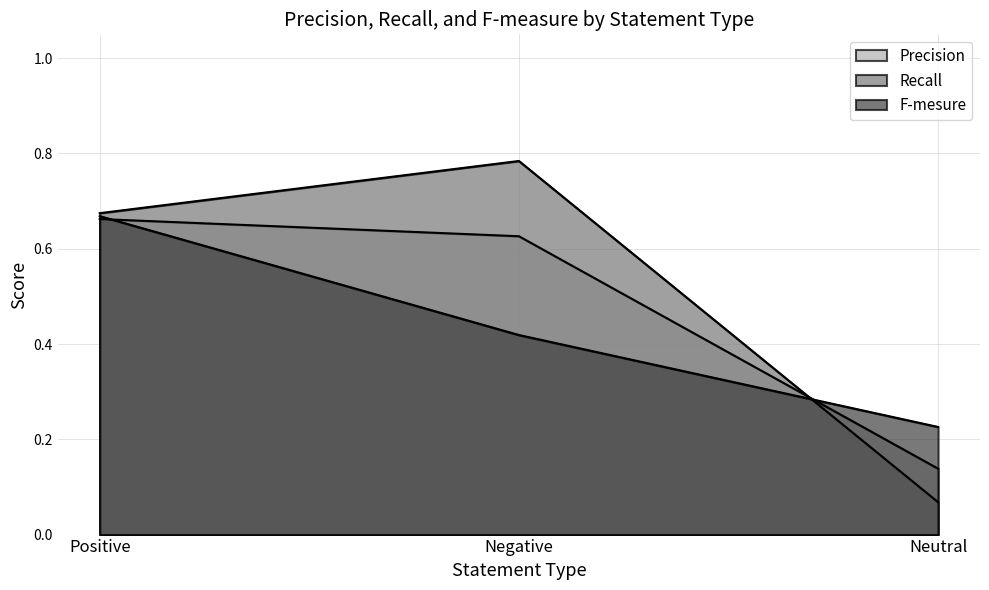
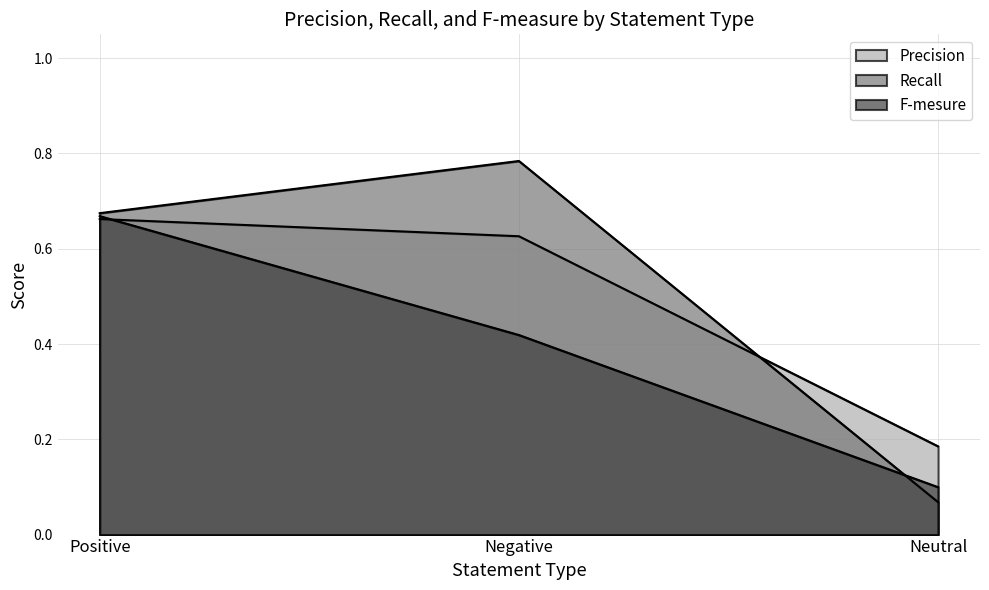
Precision, Neutral: 0.14 -> 0.19
F-mesure, Neutral: 0.23 -> 0.10
